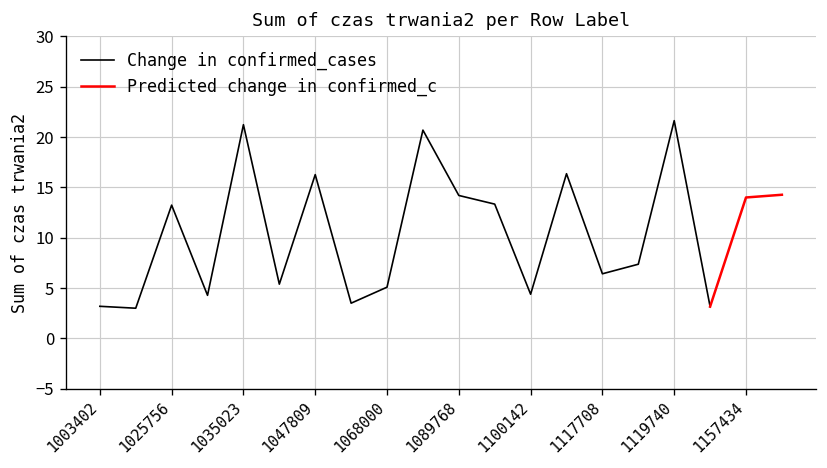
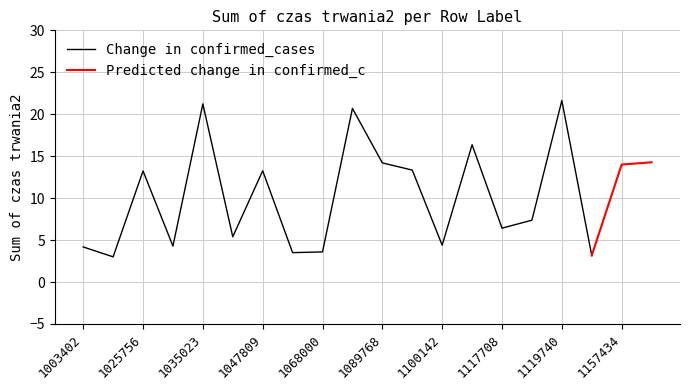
Change in confirmed_cases, 1003402: 3 -> 4
Change in confirmed_cases, 1047809: 16 -> 13
Change in confirmed_cases, 1068000: 5 -> 4
